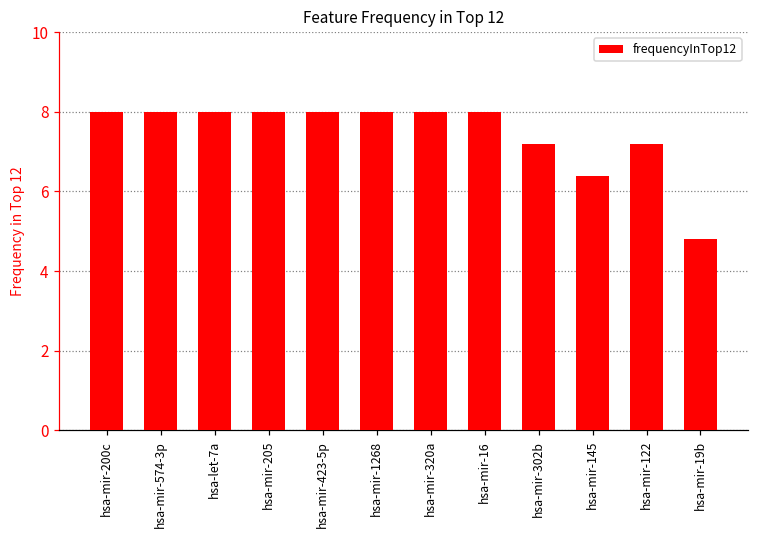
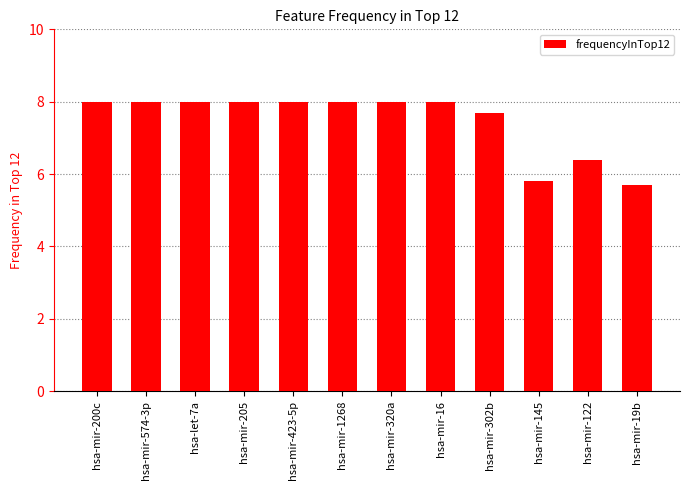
hsa-mir-302b: 7.2 -> 7.7
hsa-mir-145: 6.4 -> 5.8
hsa-mir-122: 7.2 -> 6.4
hsa-mir-19b: 4.8 -> 5.7
